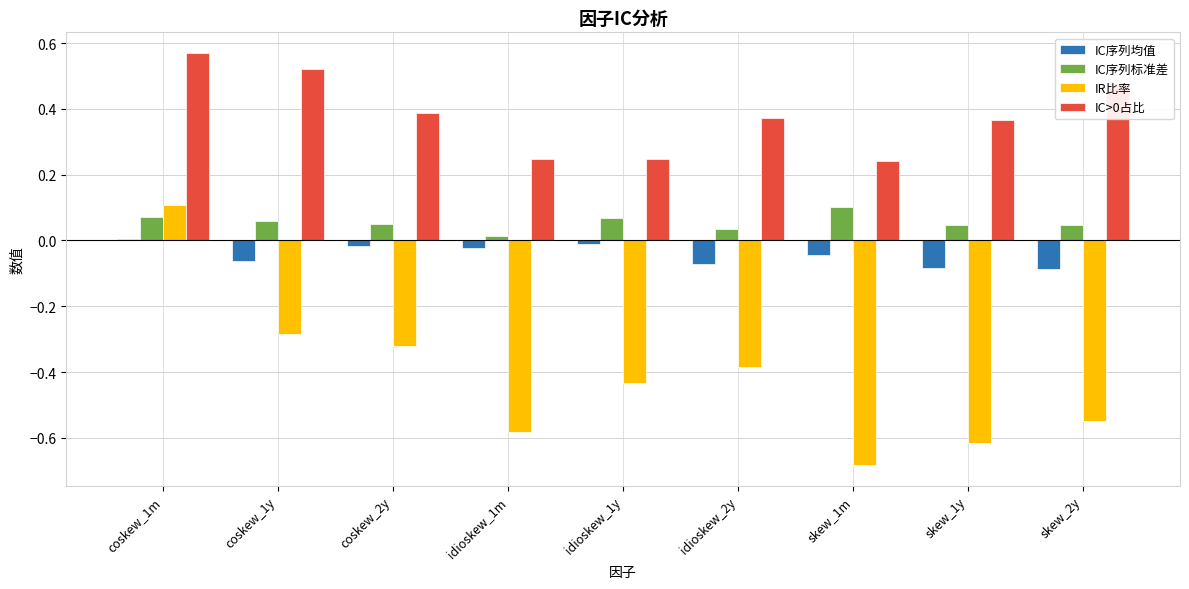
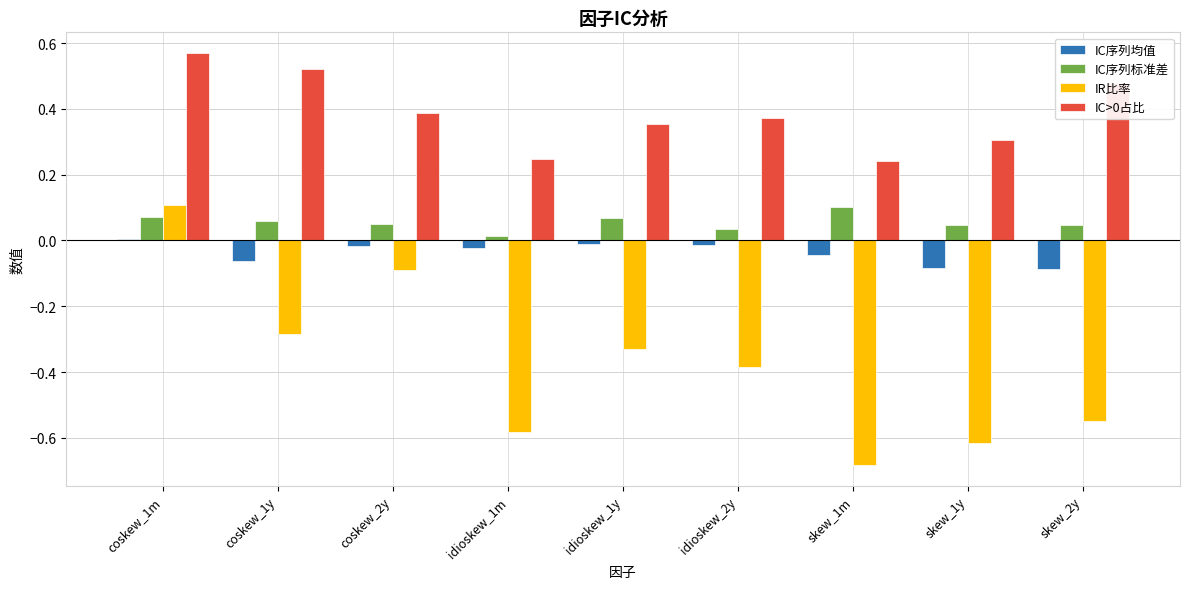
IR比率, coskew_2y: -0.32 -> -0.09
IR比率, idioskew_1y: -0.43 -> -0.33
IC>0占比, idioskew_1y: 0.25 -> 0.36
IC序列均值, idioskew_2y: -0.07 -> -0.01
IC>0占比, skew_1y: 0.36 -> 0.31
